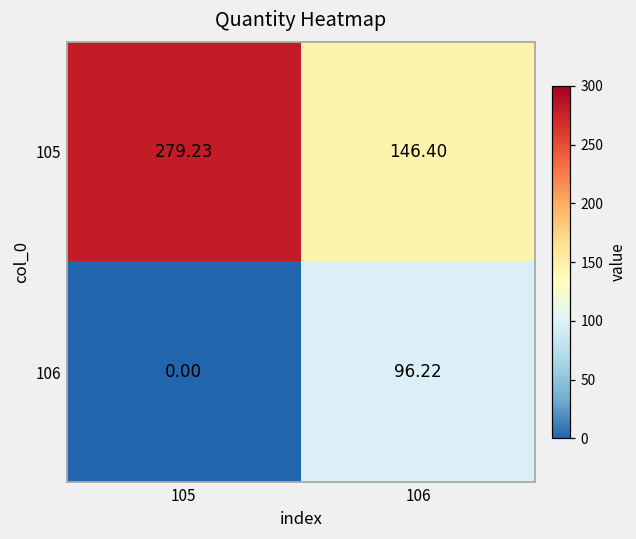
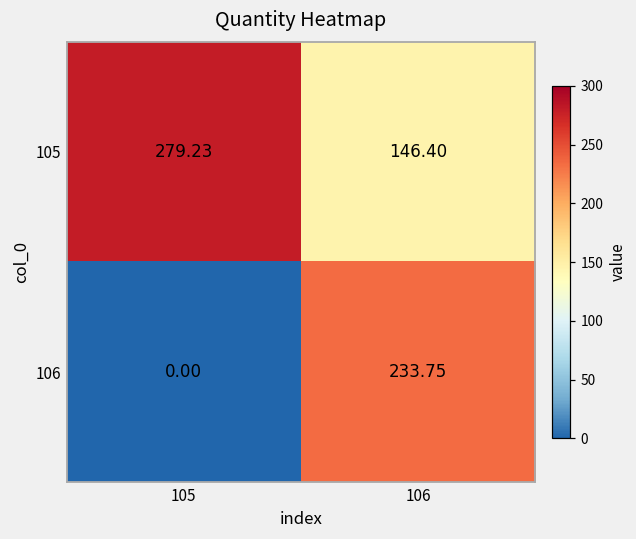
106, 106: 96.22 -> 233.75
